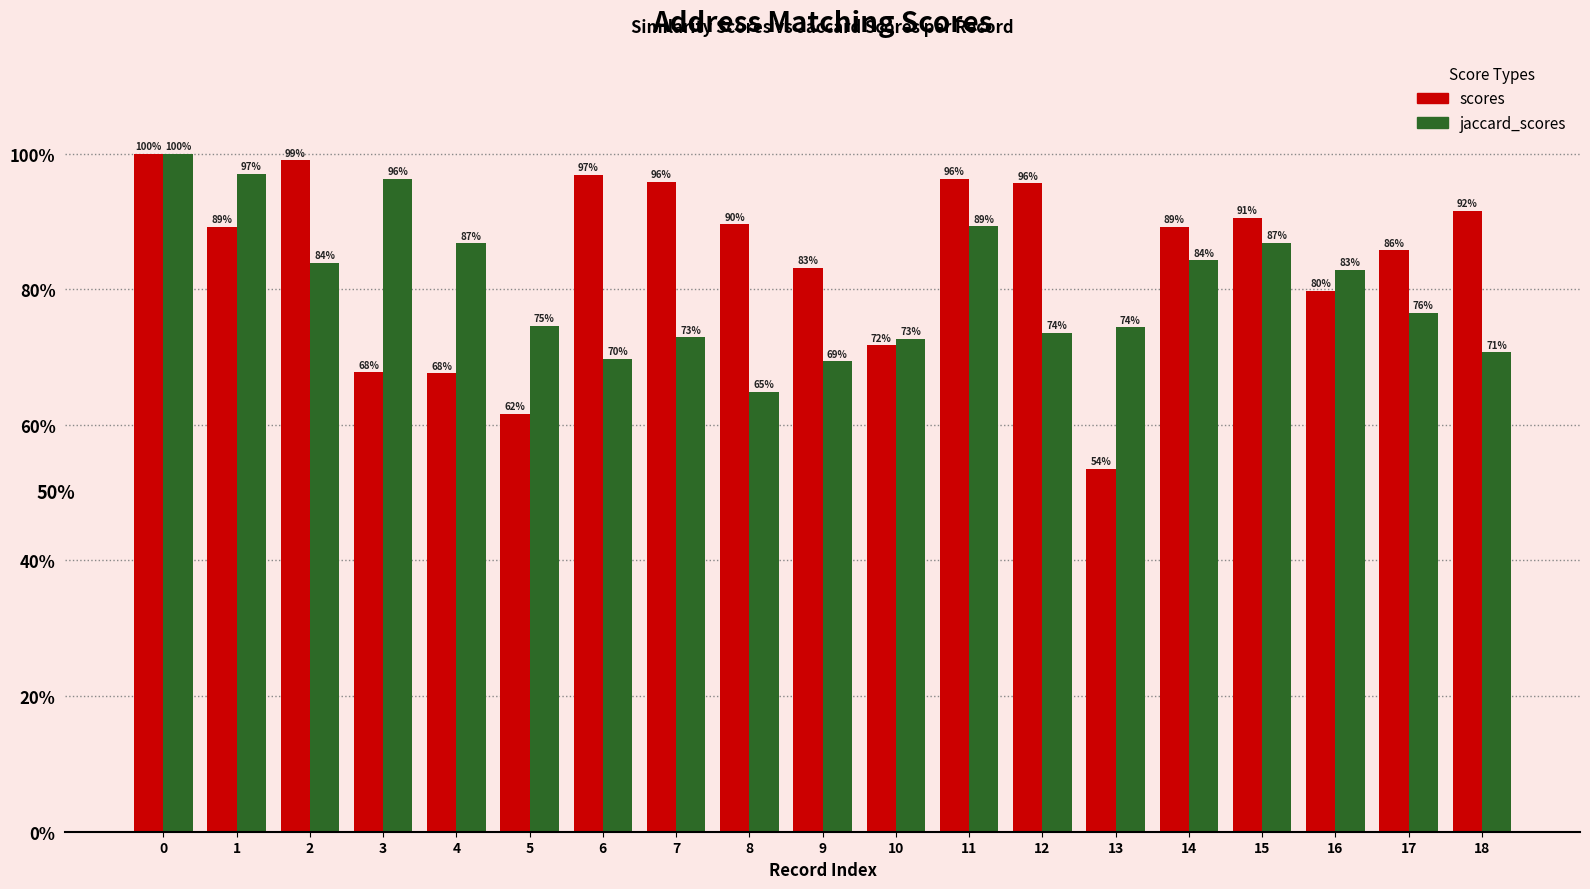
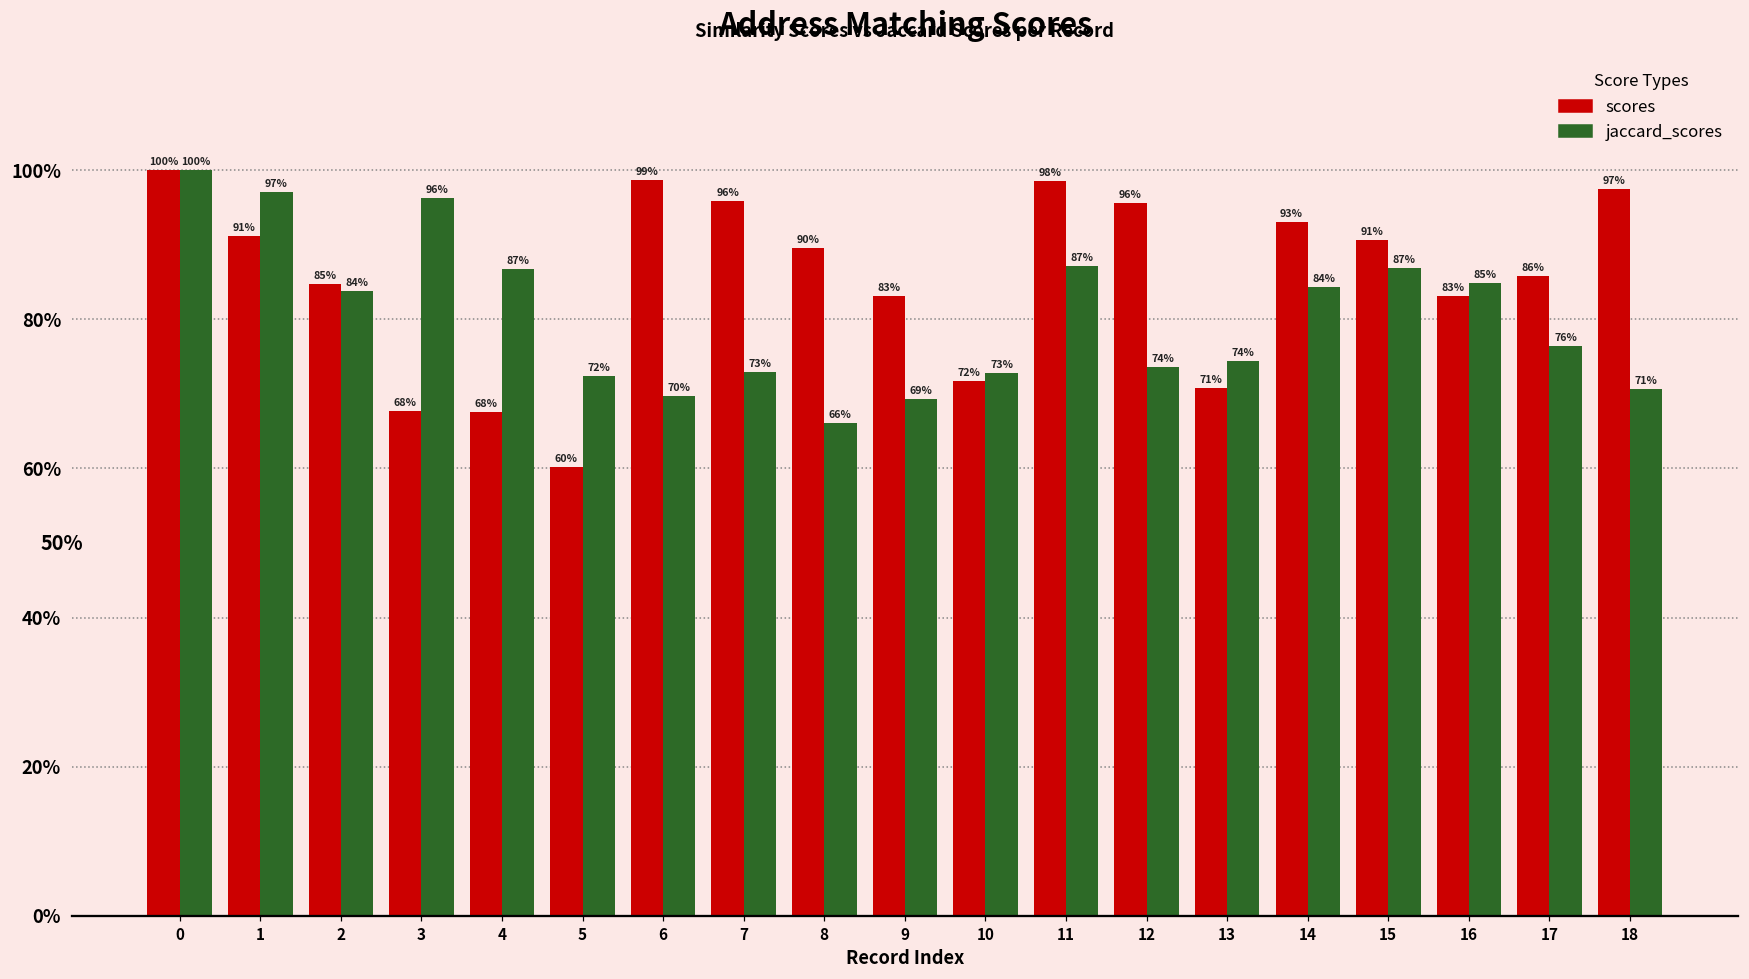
scores, 1: 89% -> 91%
scores, 2: 99% -> 85%
scores, 5: 62% -> 60%
jaccard_scores, 5: 75% -> 72%
scores, 6: 97% -> 99%
jaccard_scores, 8: 65% -> 66%
scores, 11: 96% -> 98%
jaccard_scores, 11: 89% -> 87%
scores, 13: 54% -> 71%
scores, 14: 89% -> 93%
scores, 16: 80% -> 83%
jaccard_scores, 16: 83% -> 85%
scores, 18: 92% -> 97%
